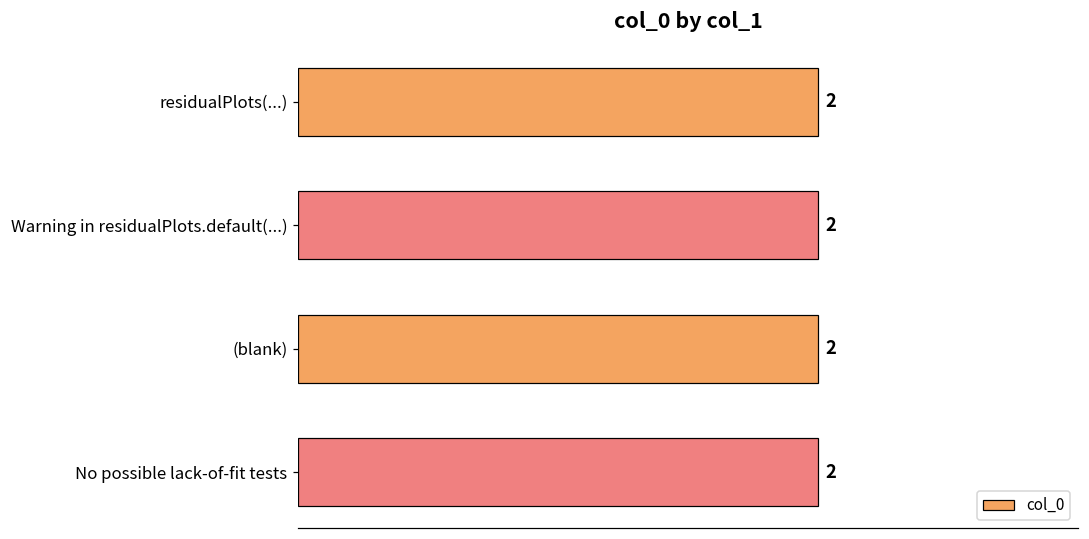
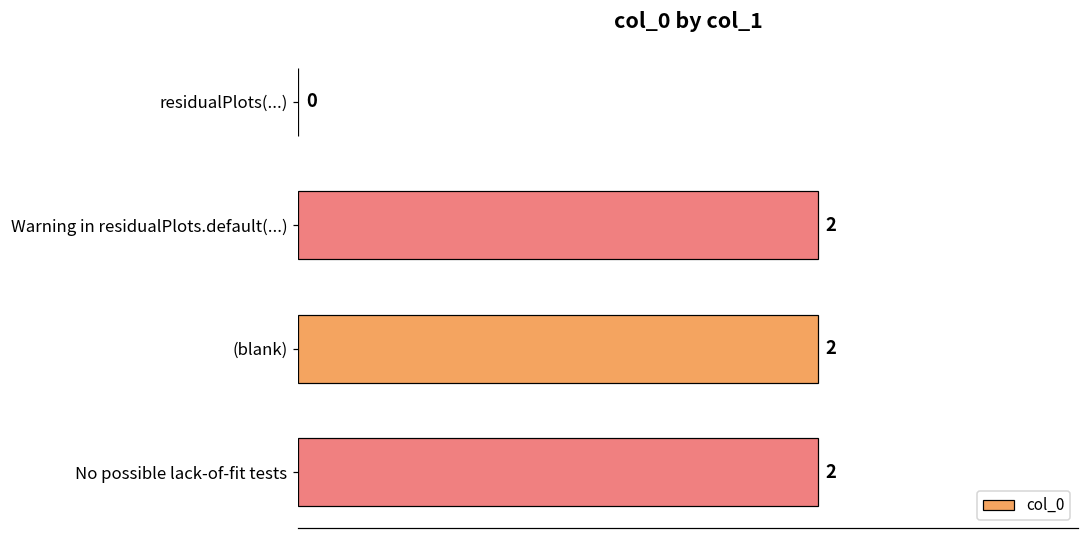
residualPlots(...): 2 -> 0
